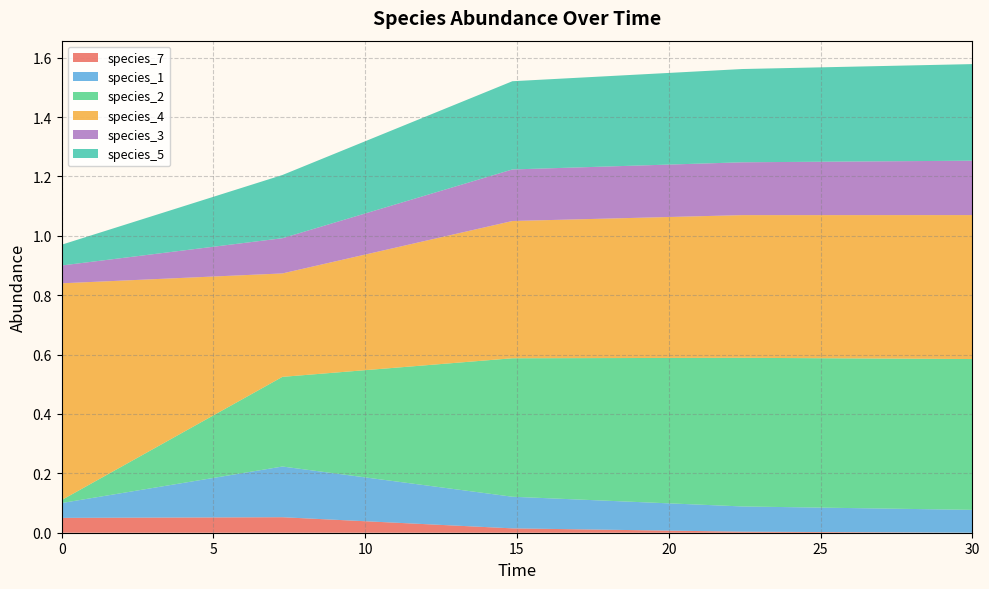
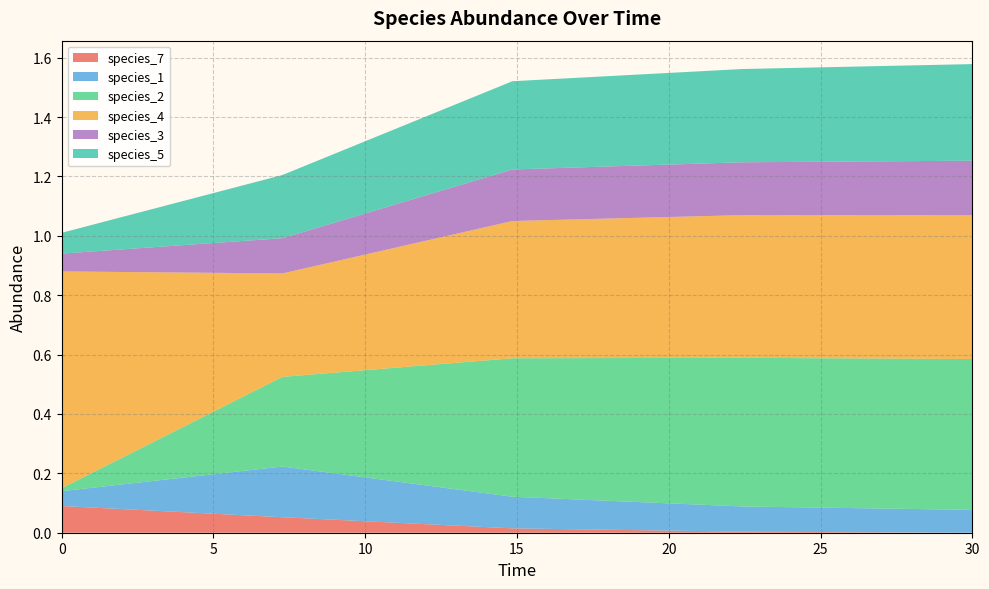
species_7, 0: 0.05 -> 0.09
